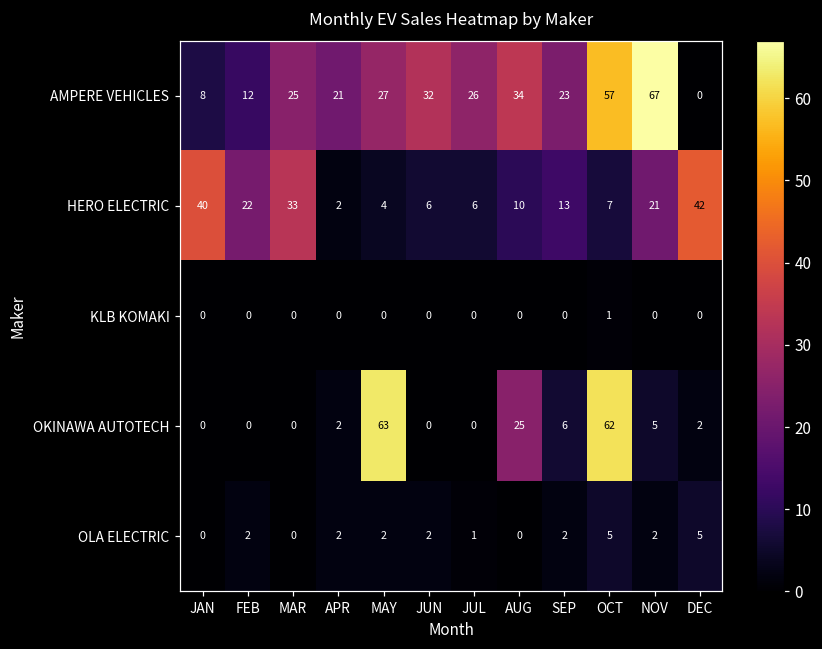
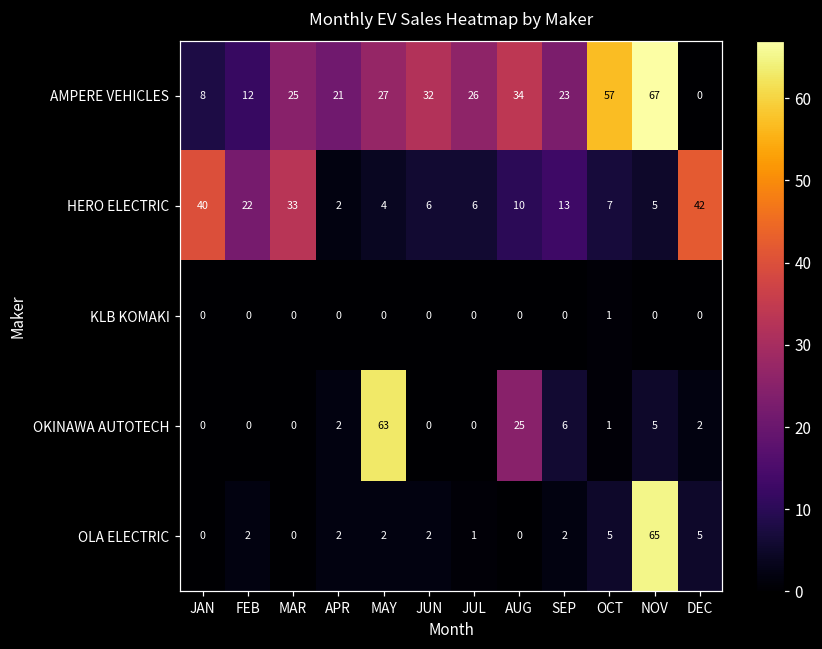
HERO ELECTRIC, NOV: 21 -> 5
OKINAWA AUTOTECH, OCT: 62 -> 1
OLA ELECTRIC, NOV: 2 -> 65
